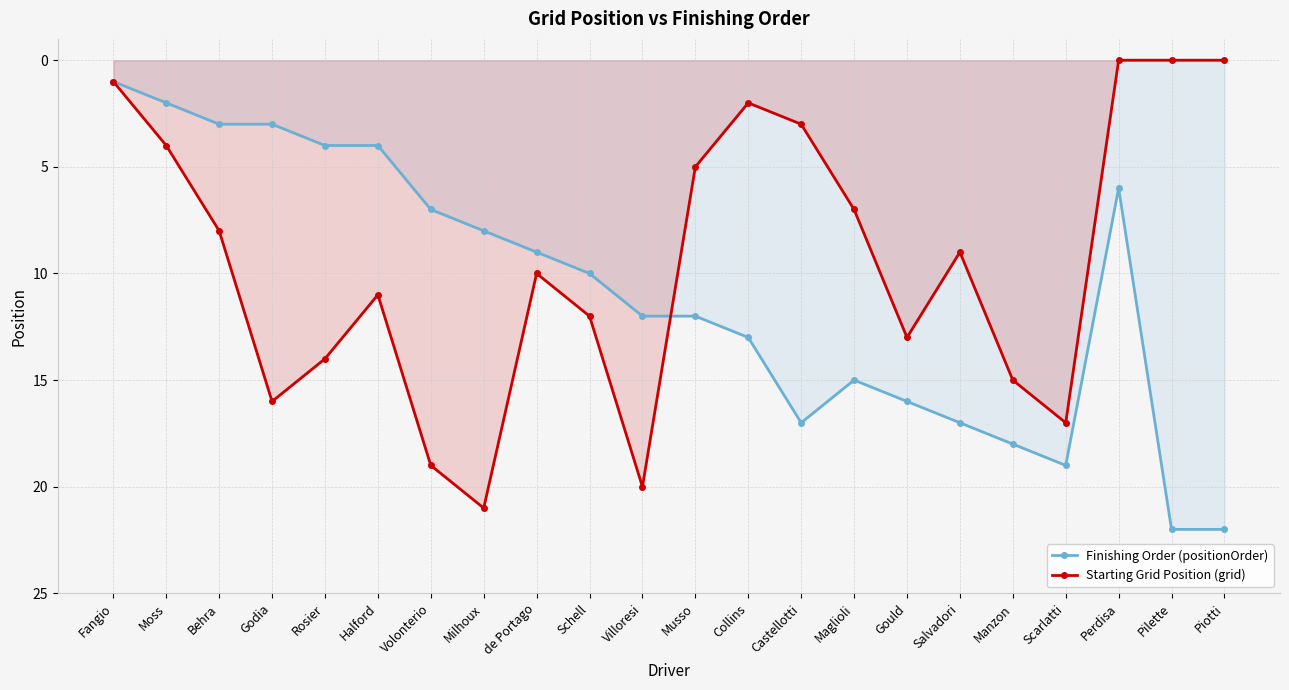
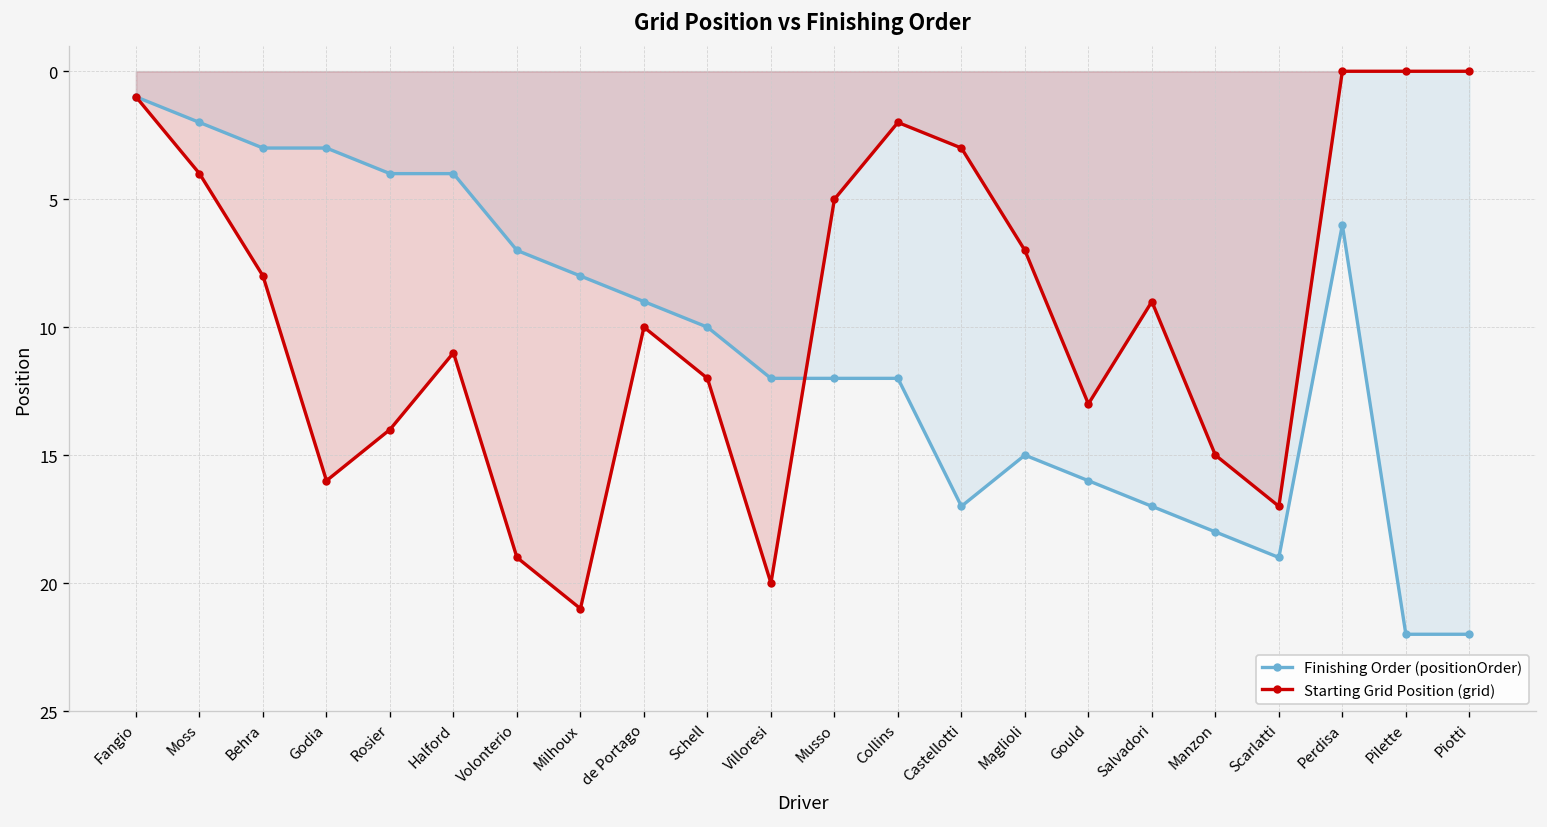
Finishing Order (positionOrder), Collins: 13 -> 12
